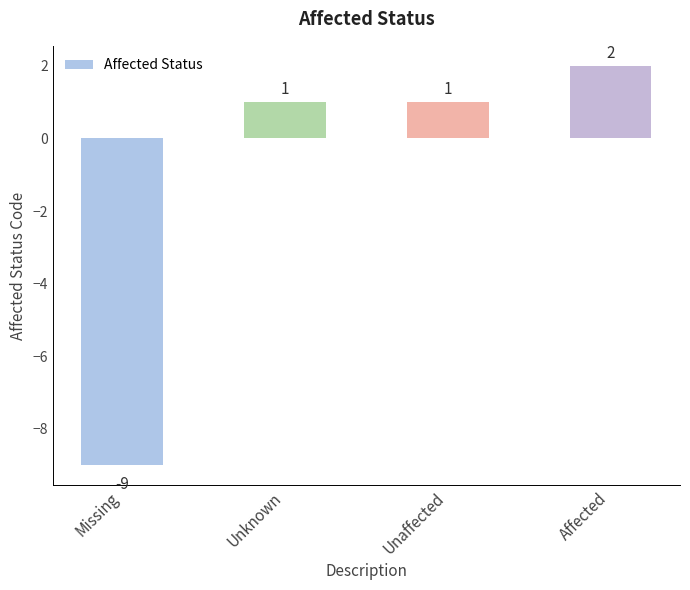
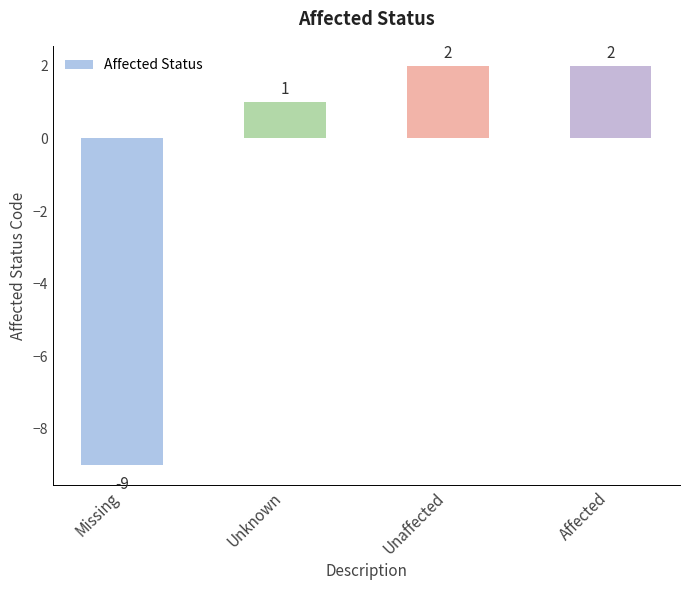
Unaffected: 1 -> 2
